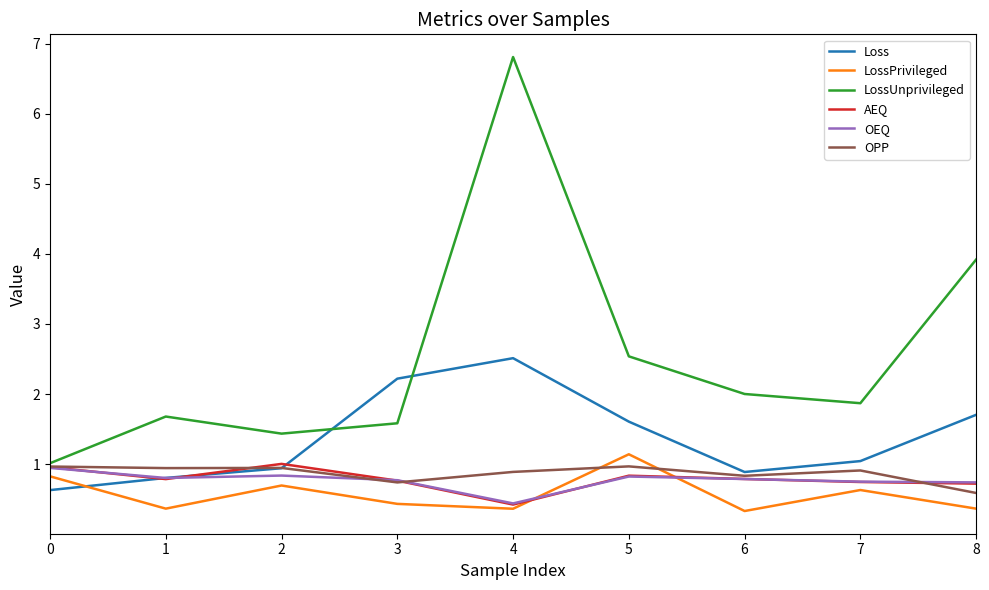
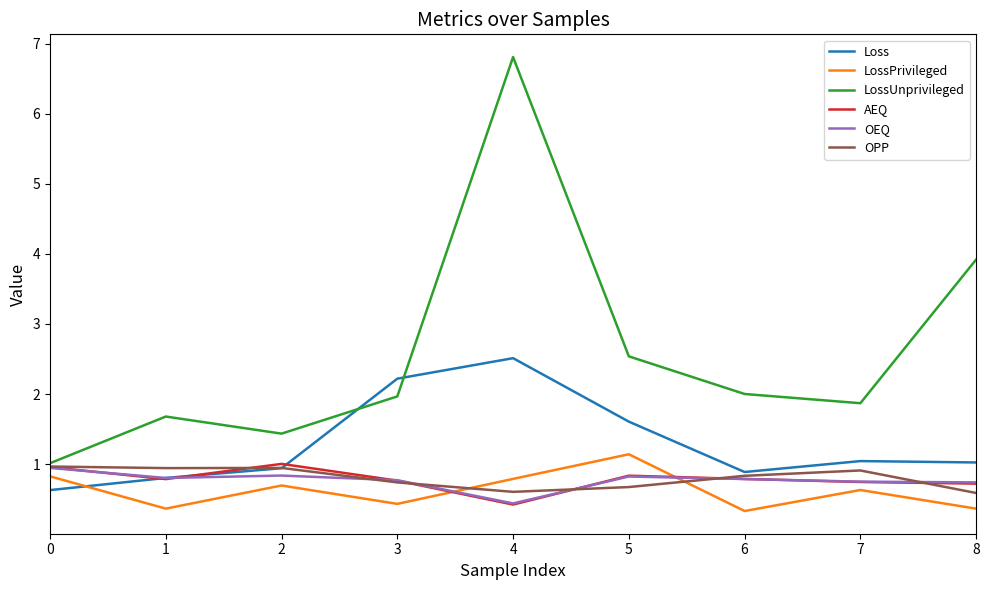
LossUnprivileged, 3: 1.6 -> 2.0
LossPrivileged, 4: 0.4 -> 0.8
OPP, 4: 0.9 -> 0.6
OPP, 5: 1.0 -> 0.7
Loss, 8: 1.7 -> 1.0
